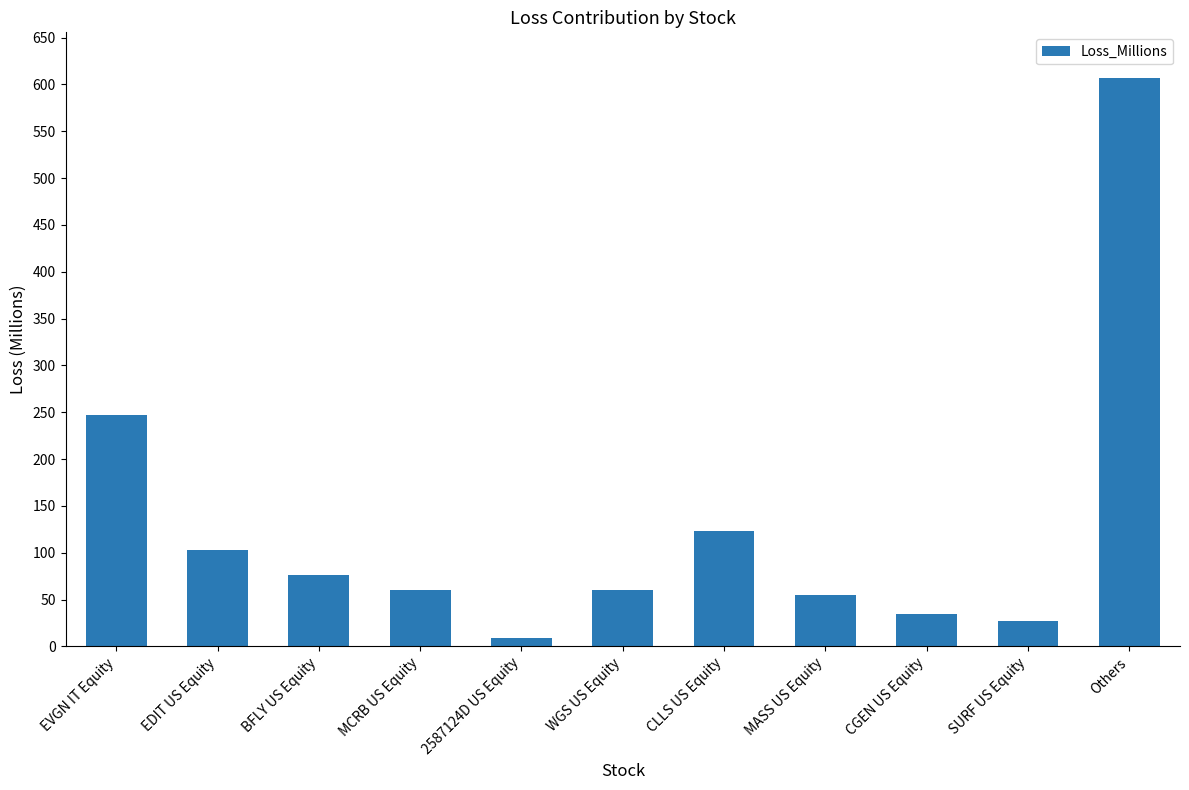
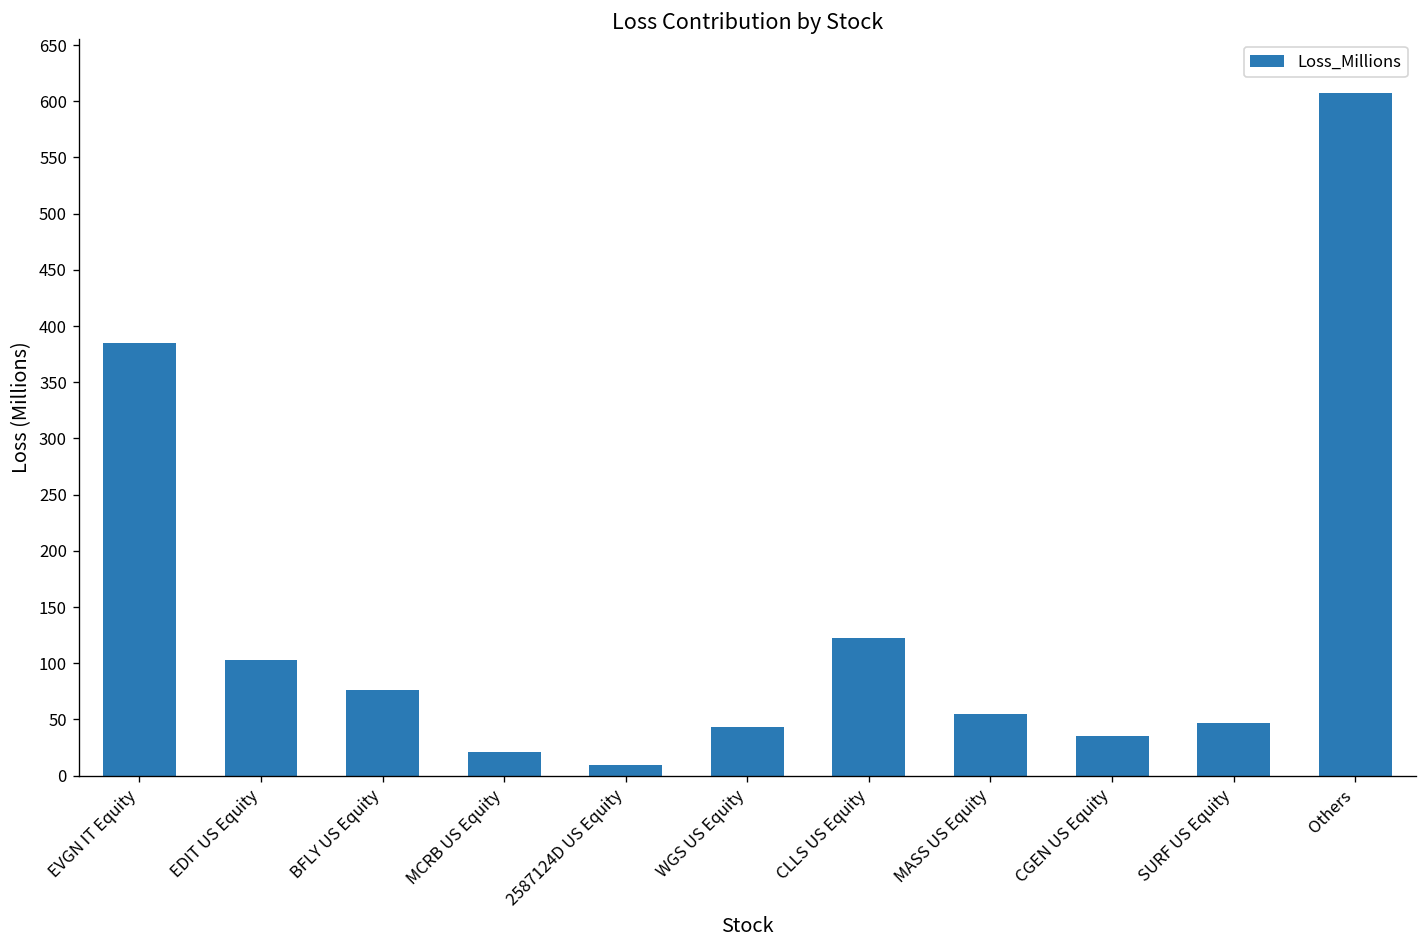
EVGN IT Equity: 250 -> 390
MCRB US Equity: 60 -> 20
WGS US Equity: 60 -> 40
SURF US Equity: 30 -> 50
